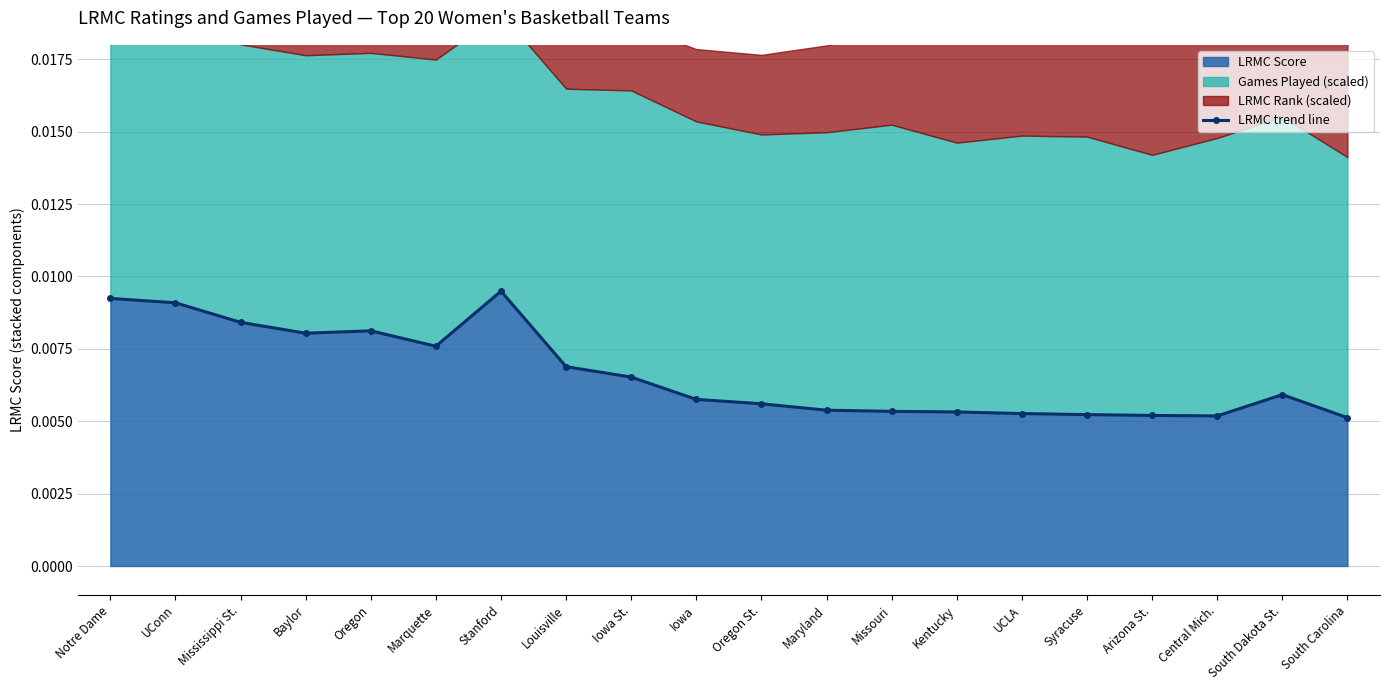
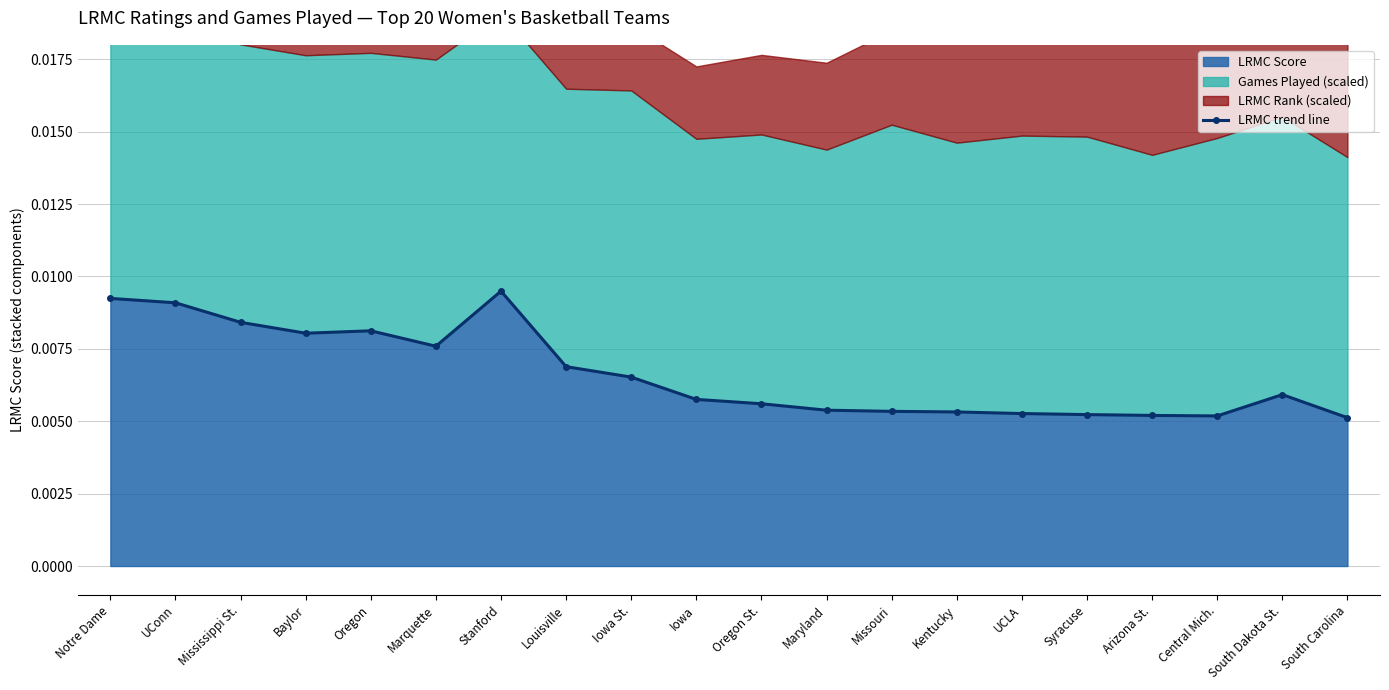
Games Played (scaled), Iowa: 0.0096 -> 0.0090
Games Played (scaled), Maryland: 0.0096 -> 0.0090
